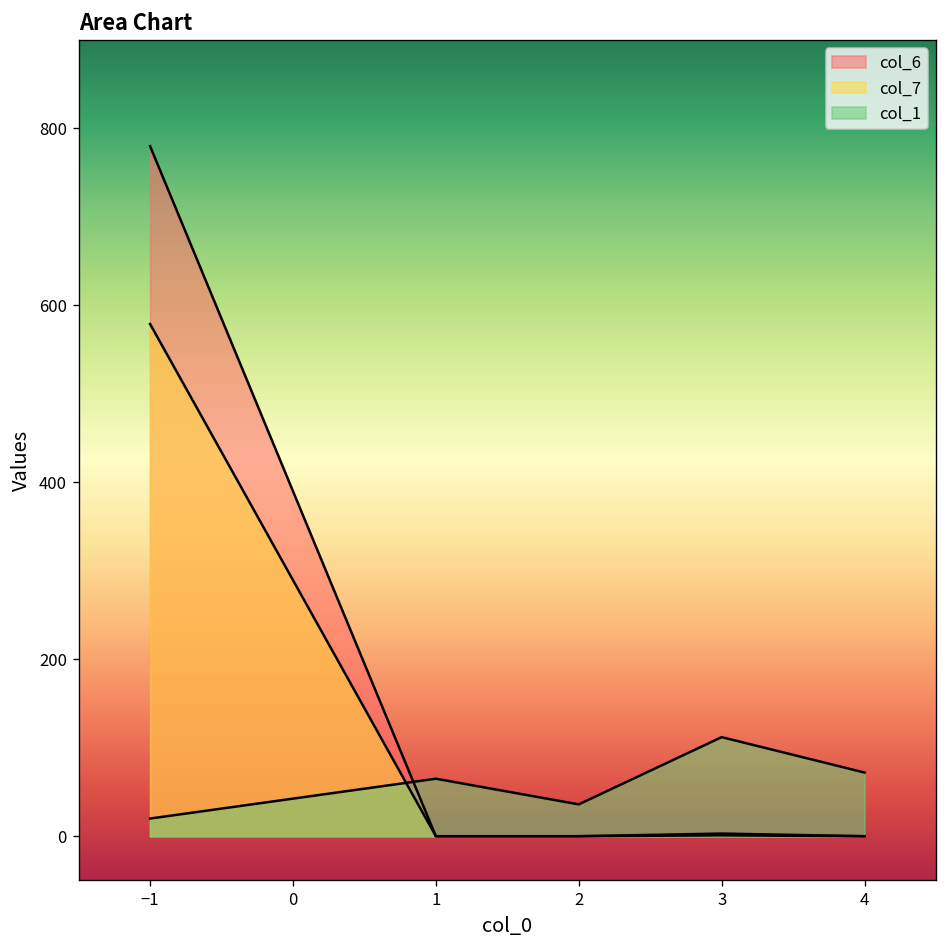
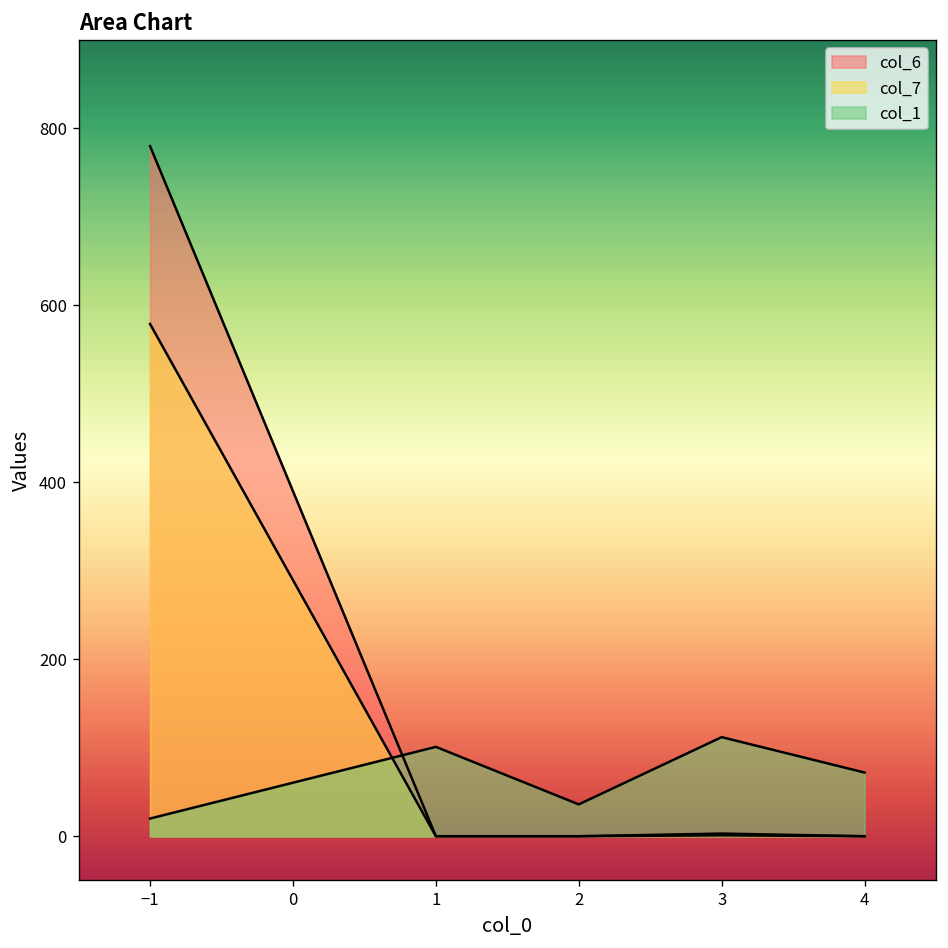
col_1, 1: 70 -> 100
